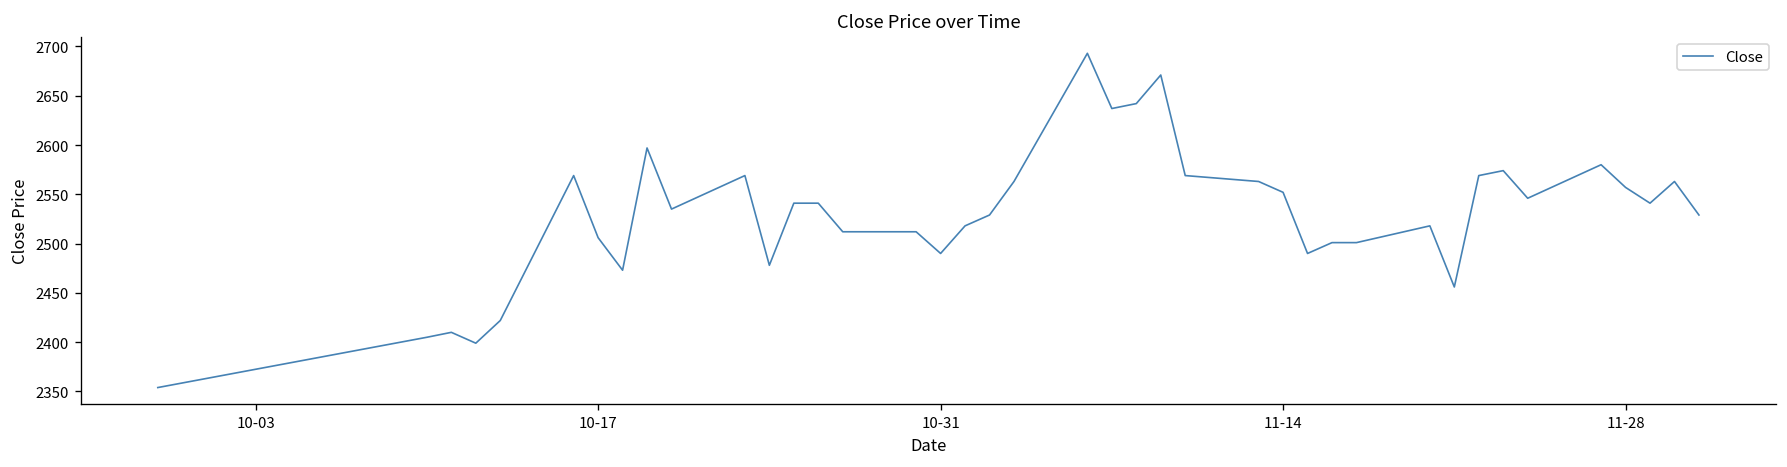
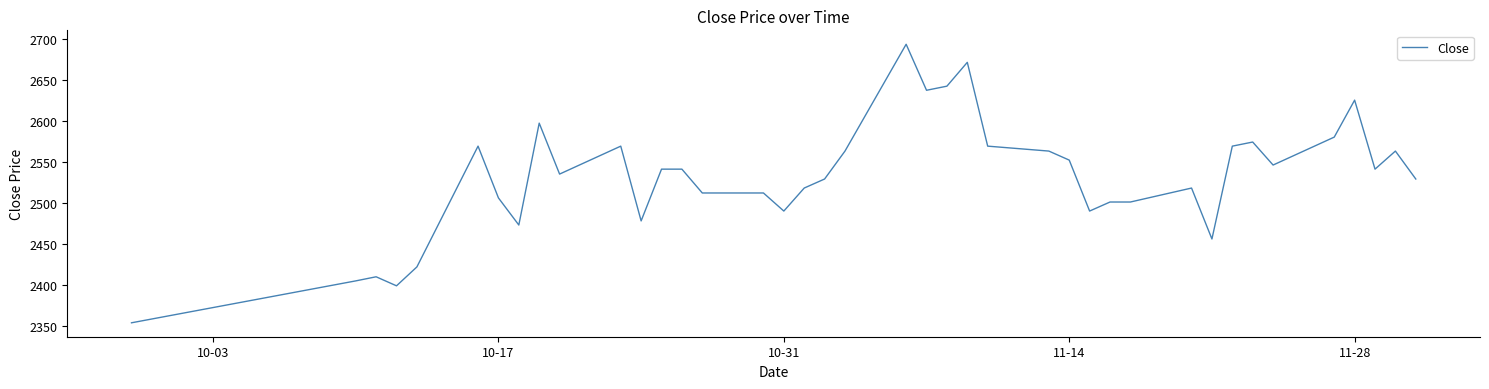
11-28: 2560 -> 2630
